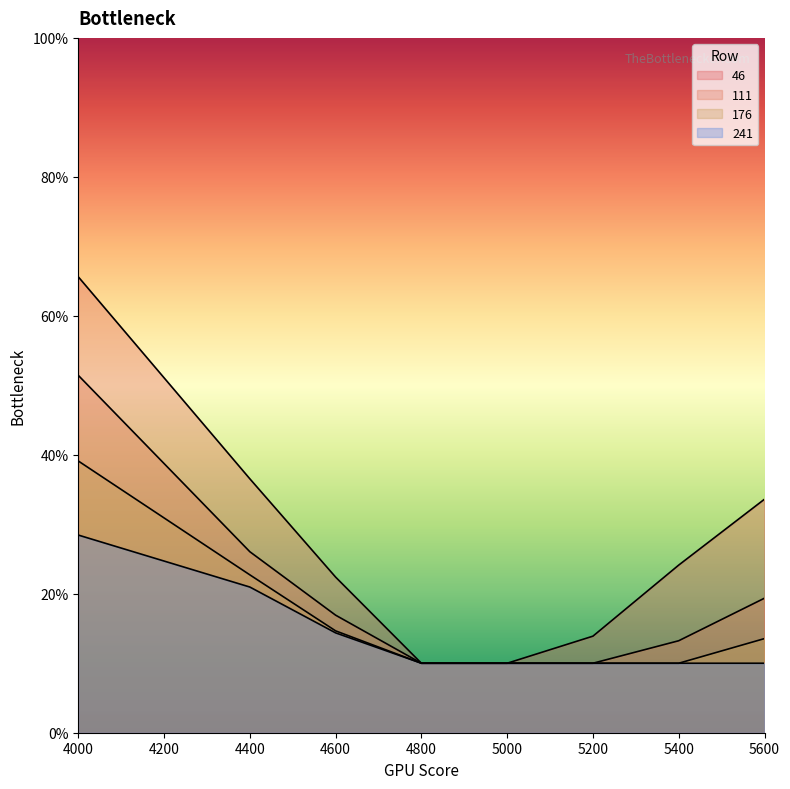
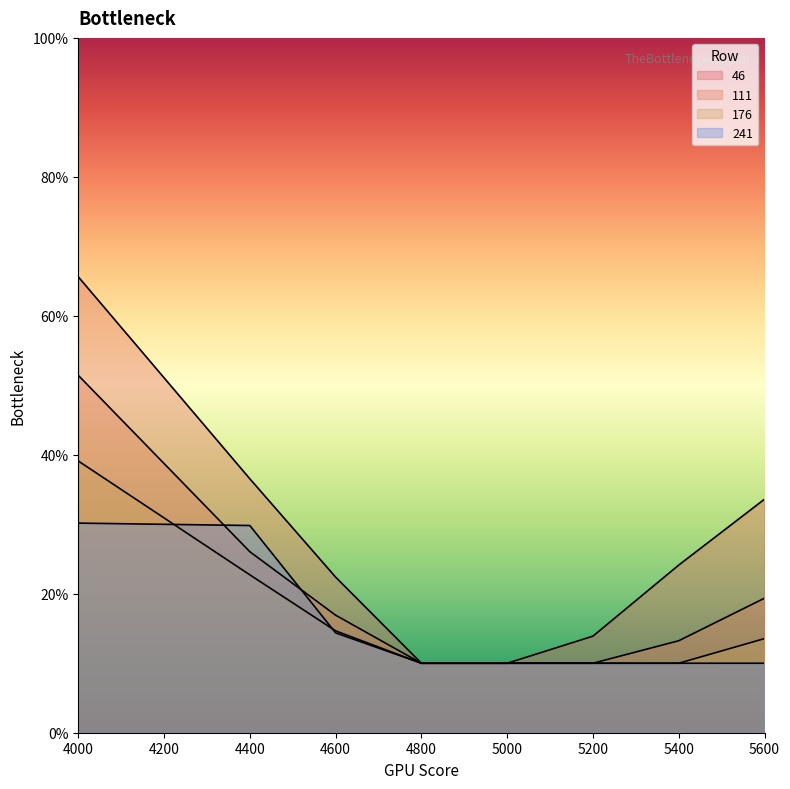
241, 4000: 28% -> 30%
241, 4400: 21% -> 30%
